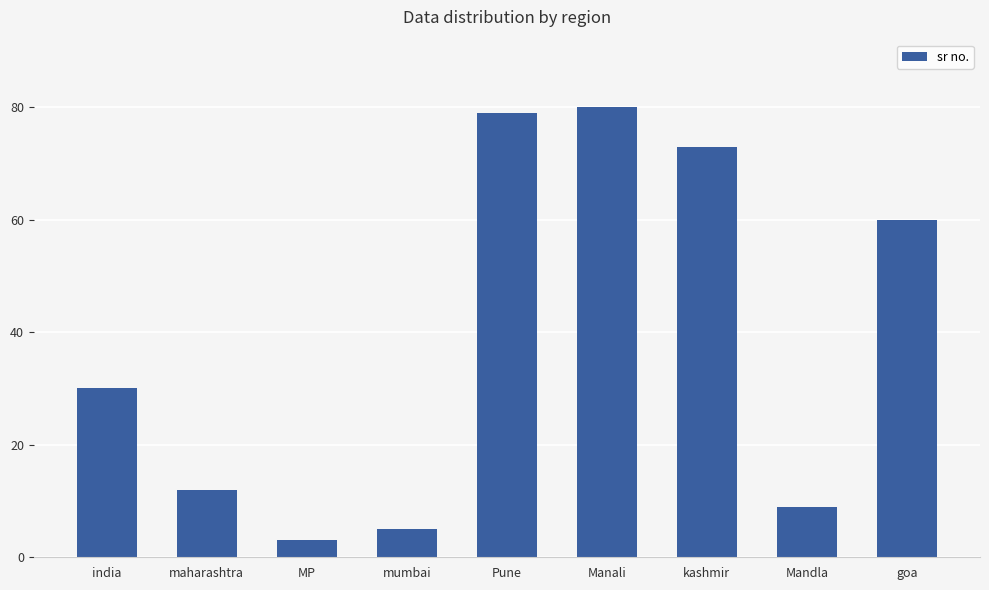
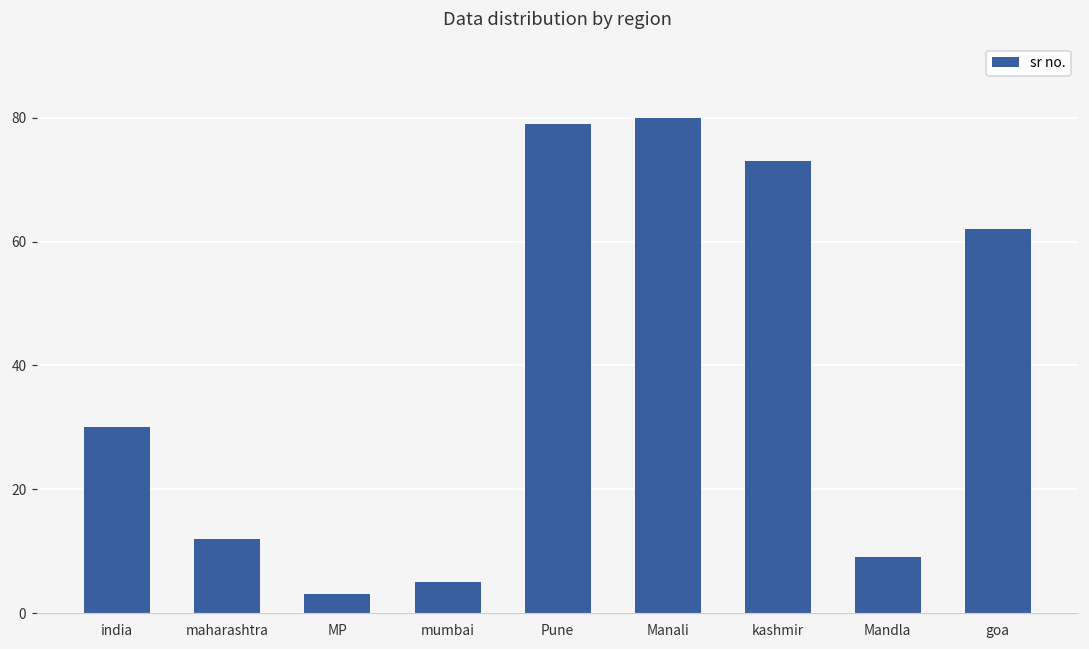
goa: 60 -> 62
